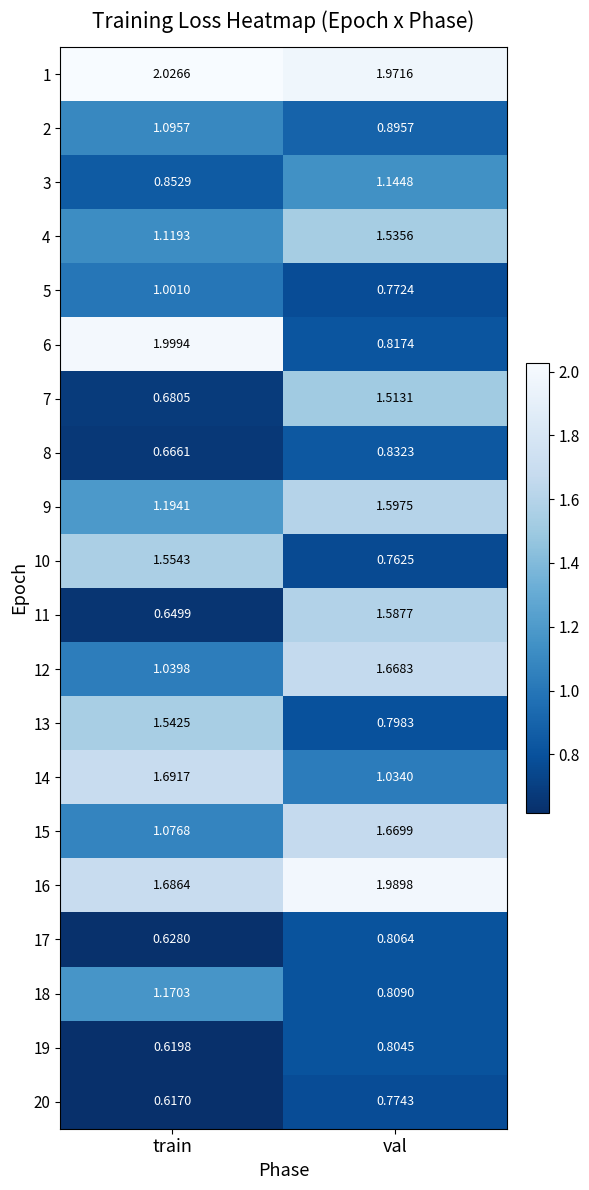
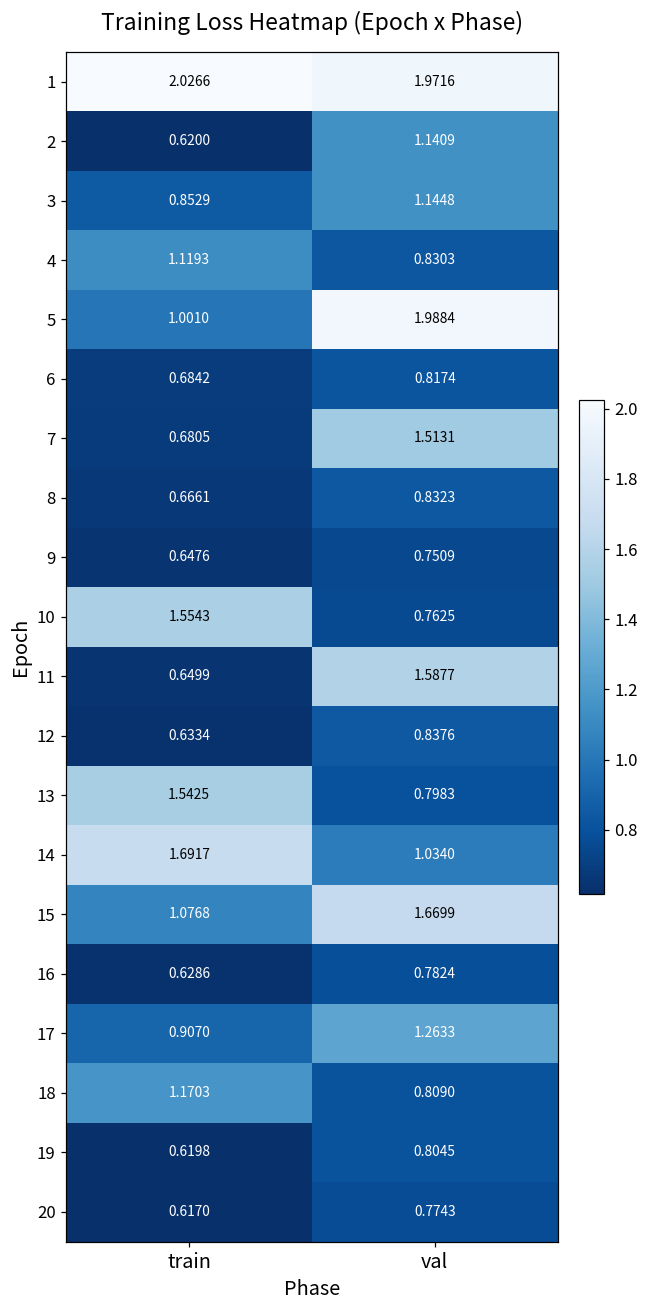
2, train: 1.0957 -> 0.6200
2, val: 0.8957 -> 1.1409
4, val: 1.5356 -> 0.8303
5, val: 0.7724 -> 1.9884
6, train: 1.9994 -> 0.6842
9, train: 1.1941 -> 0.6476
9, val: 1.5975 -> 0.7509
12, train: 1.0398 -> 0.6334
12, val: 1.6683 -> 0.8376
16, train: 1.6864 -> 0.6286
16, val: 1.9898 -> 0.7824
17, train: 0.6280 -> 0.9070
17, val: 0.8064 -> 1.2633
